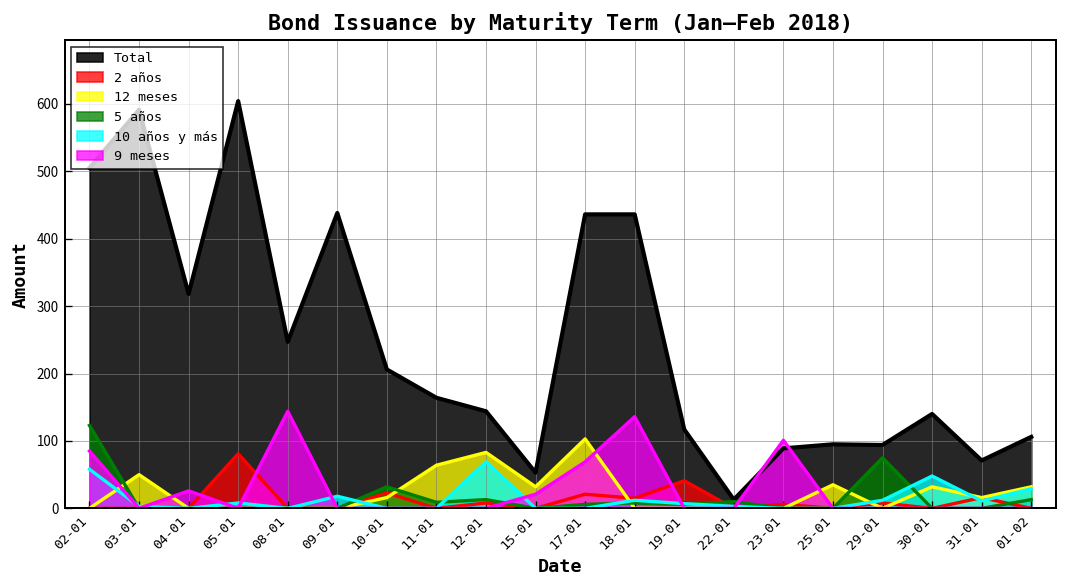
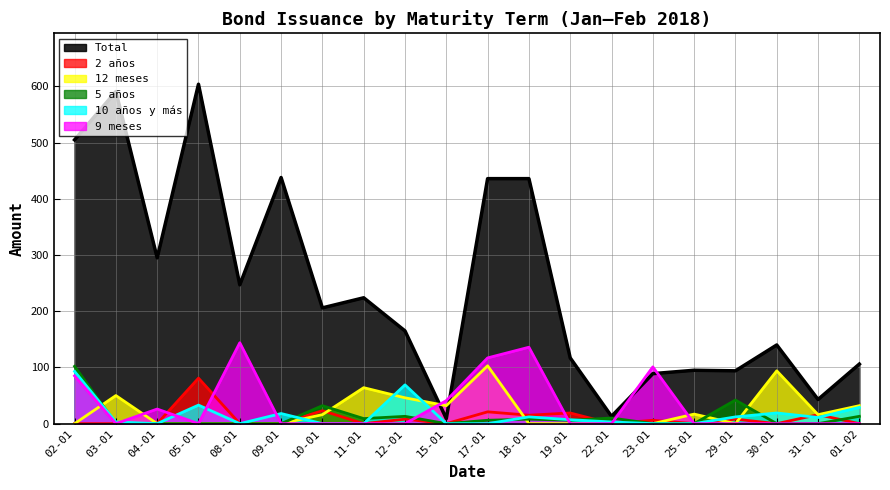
5 años, 02-01: 120 -> 100
10 años y más, 02-01: 60 -> 90
Total, 04-01: 320 -> 300
10 años y más, 05-01: 10 -> 30
Total, 11-01: 160 -> 220
Total, 12-01: 140 -> 170
12 meses, 12-01: 80 -> 50
Total, 15-01: 50 -> 10
9 meses, 15-01: 20 -> 40
9 meses, 17-01: 70 -> 120
2 años, 19-01: 40 -> 20
12 meses, 25-01: 40 -> 20
5 años, 29-01: 80 -> 40
12 meses, 30-01: 30 -> 90
10 años y más, 30-01: 50 -> 20
Total, 31-01: 70 -> 40
